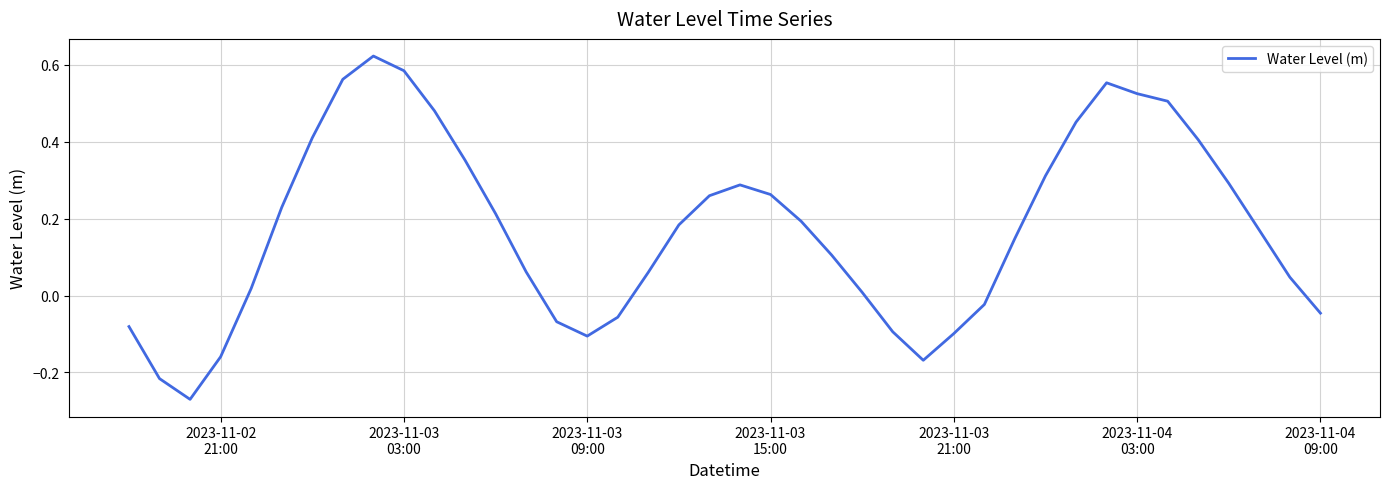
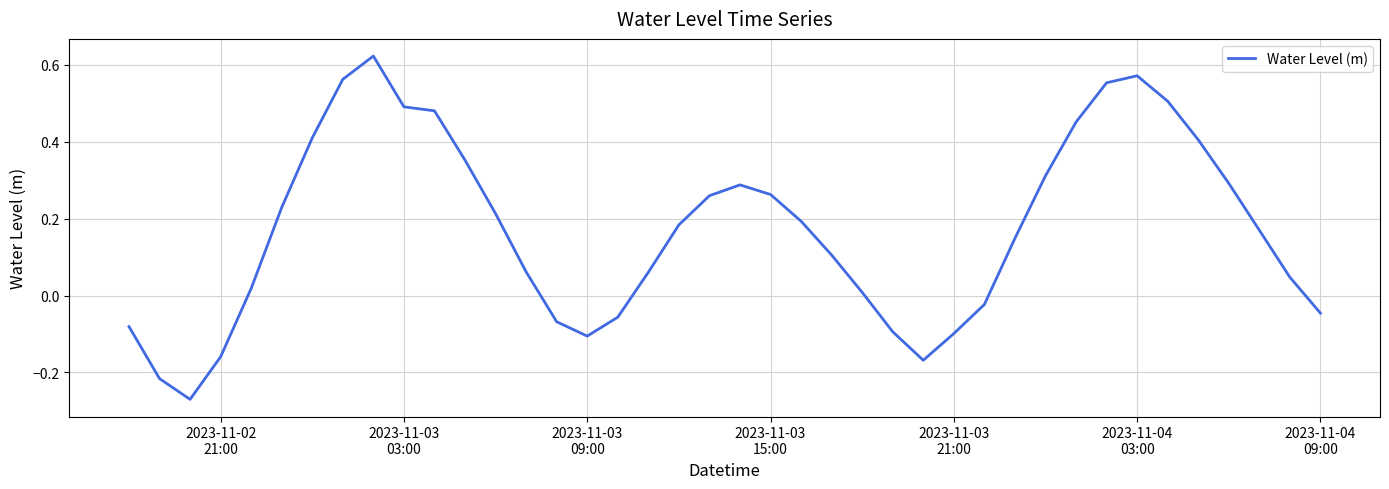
2023-11-03 03:00: 0.58 -> 0.49
2023-11-04 03:00: 0.53 -> 0.57
